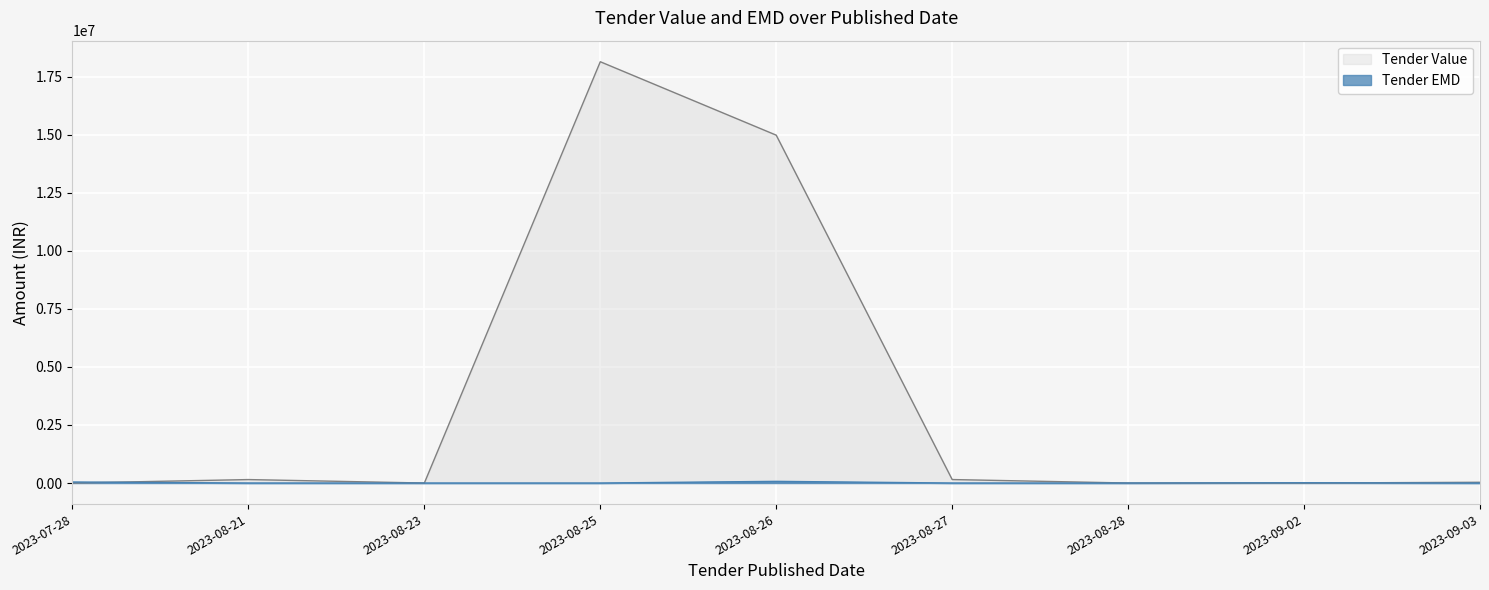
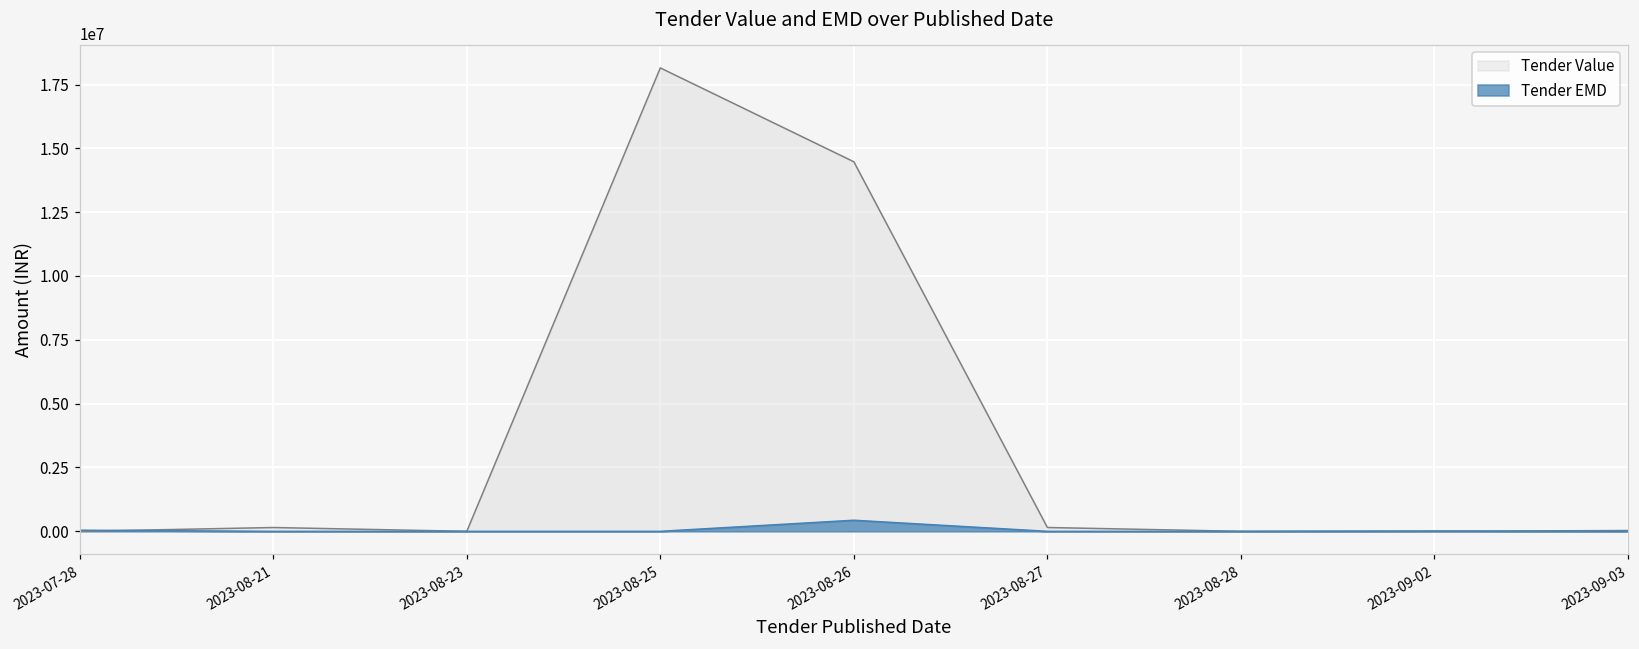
Tender Value, 2023-08-26: 15000000 -> 14500000
Tender EMD, 2023-08-26: 100000 -> 400000
